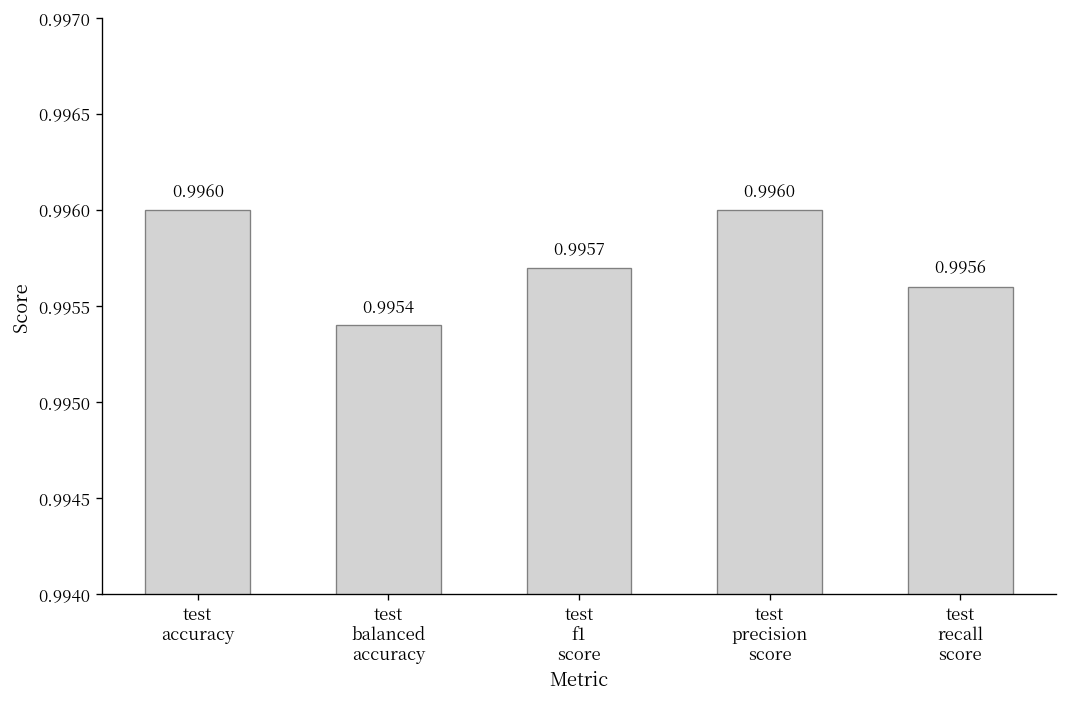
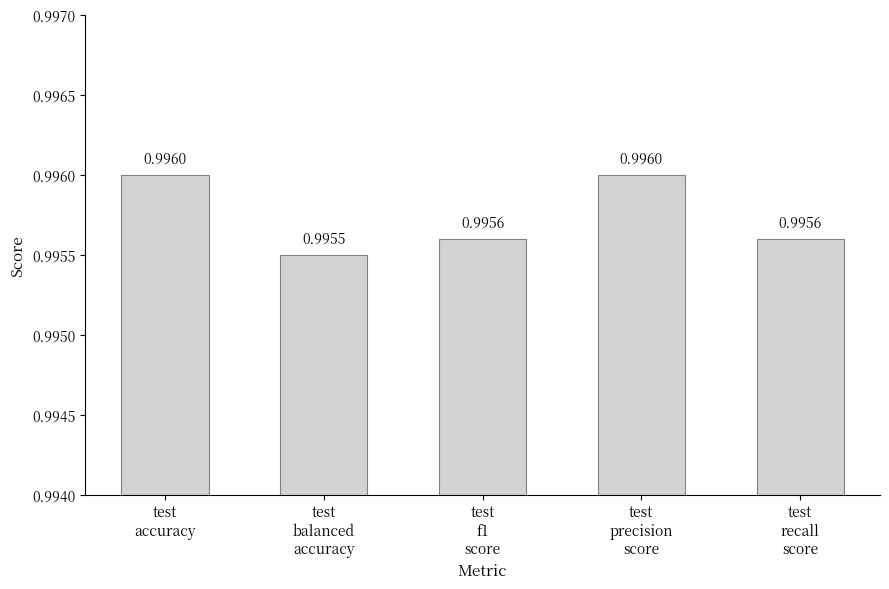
test balanced accuracy: 0.9954 -> 0.9955
test f1 score: 0.9957 -> 0.9956
